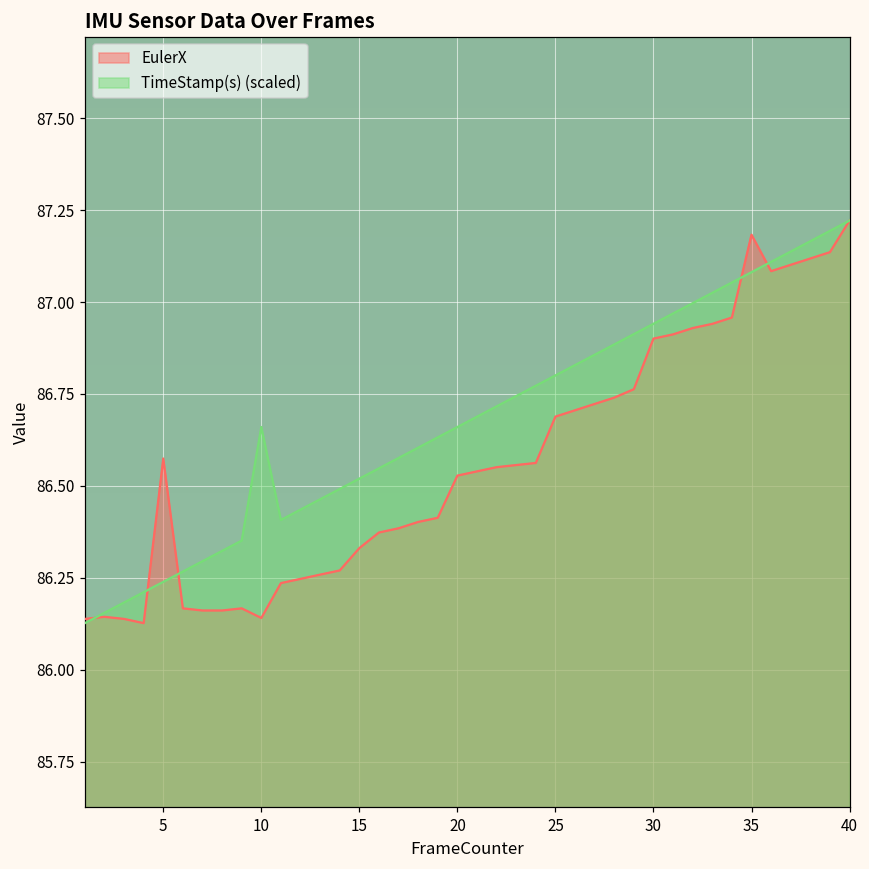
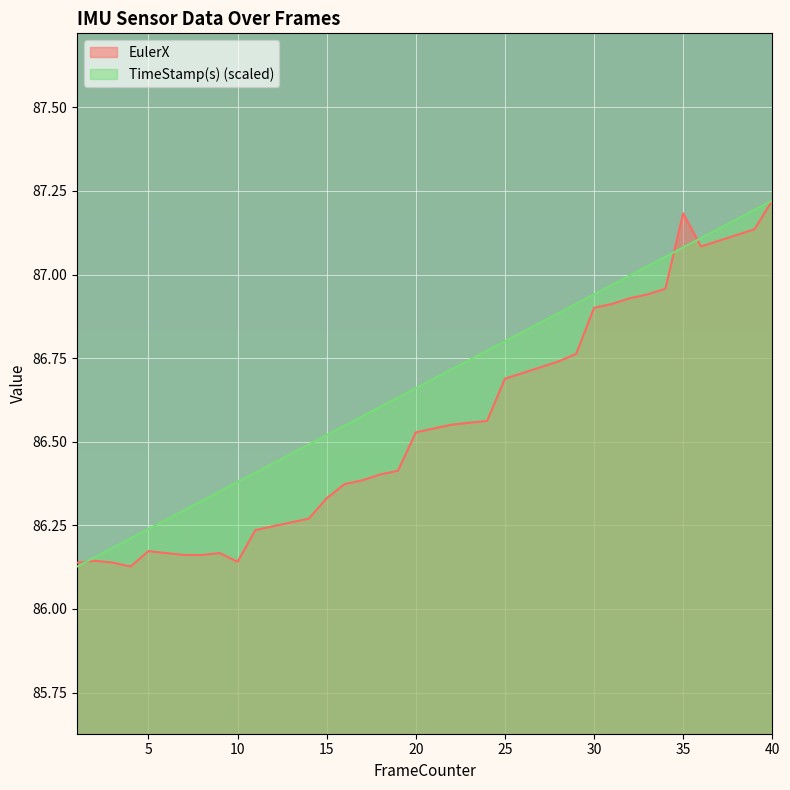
EulerX, 5: 86.57 -> 86.17
TimeStamp(s) (scaled), 10: 86.66 -> 86.38
